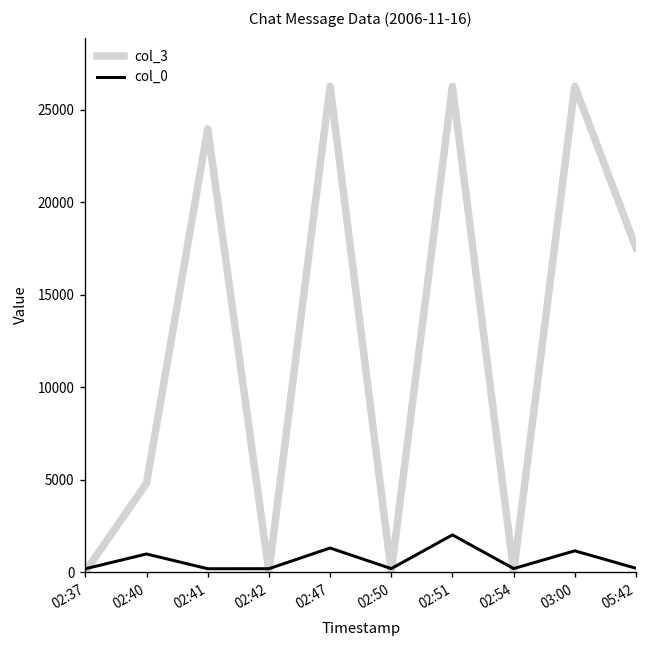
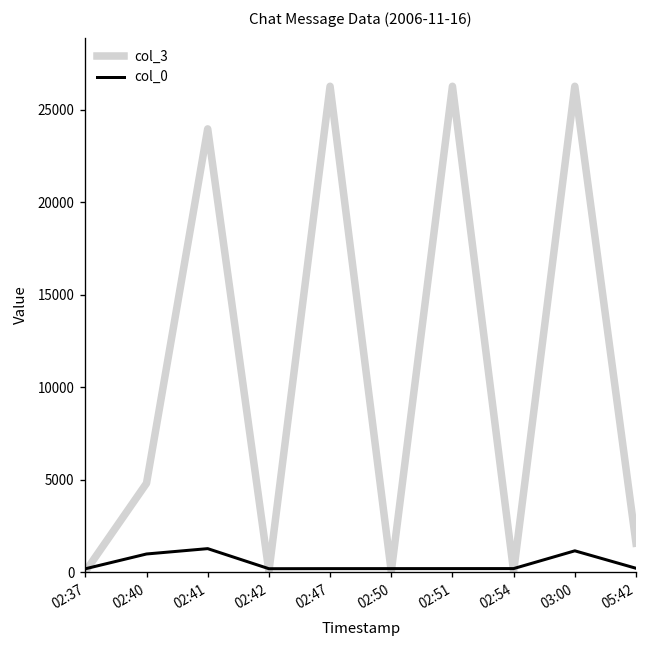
col_0, 02:41: 200 -> 1300
col_0, 02:47: 1300 -> 200
col_0, 02:51: 2000 -> 200
col_3, 05:42: 17500 -> 1600
